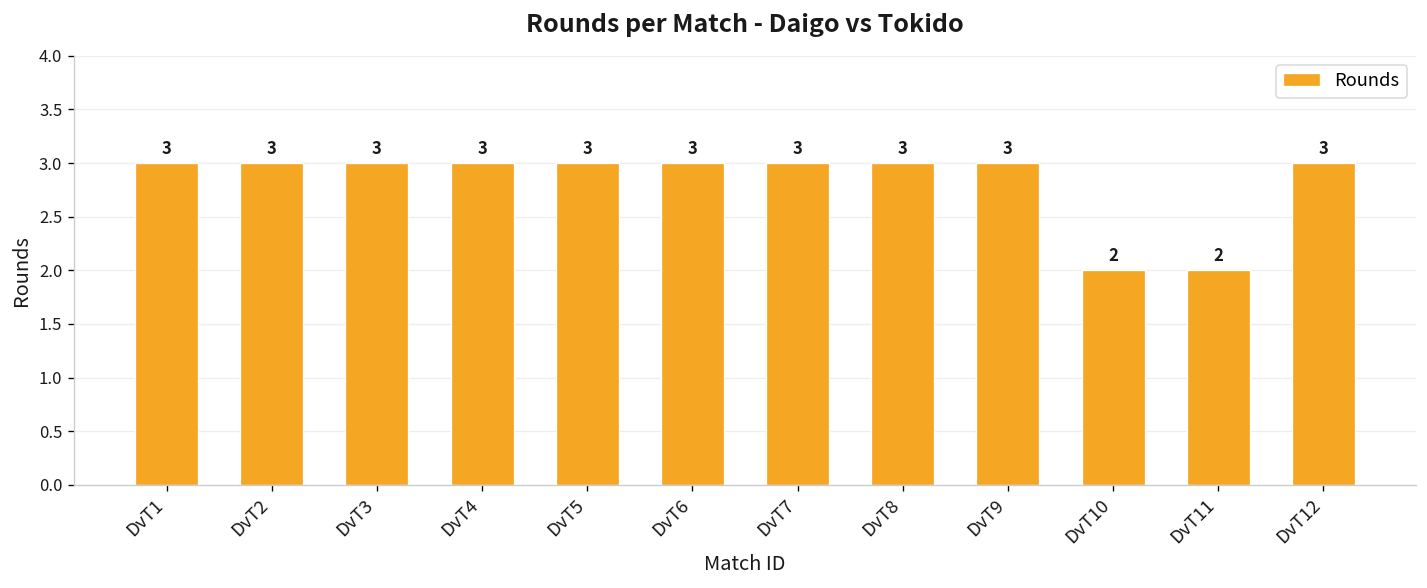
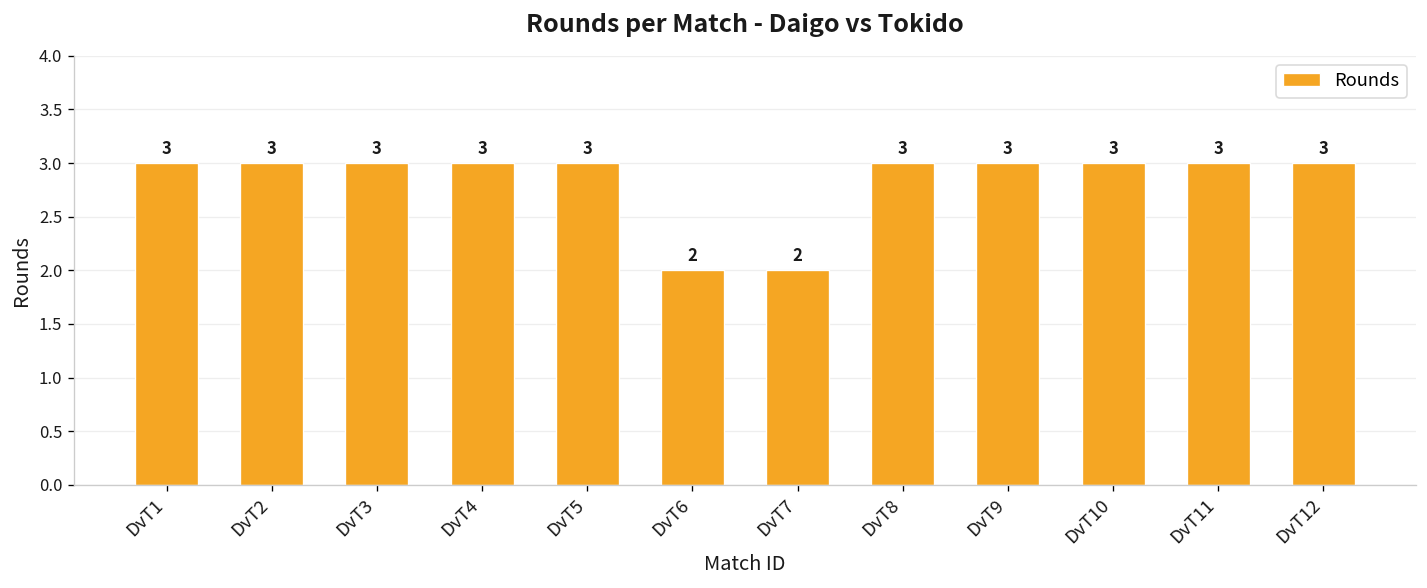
DvT6: 3 -> 2
DvT7: 3 -> 2
DvT10: 2 -> 3
DvT11: 2 -> 3
